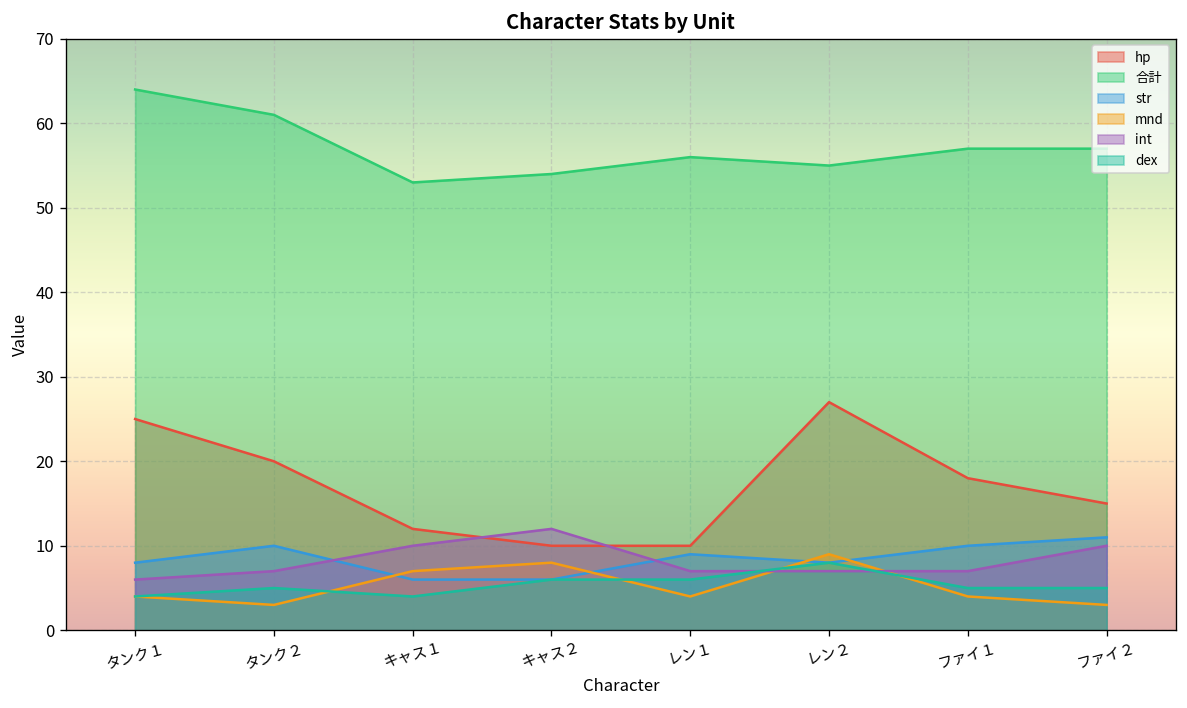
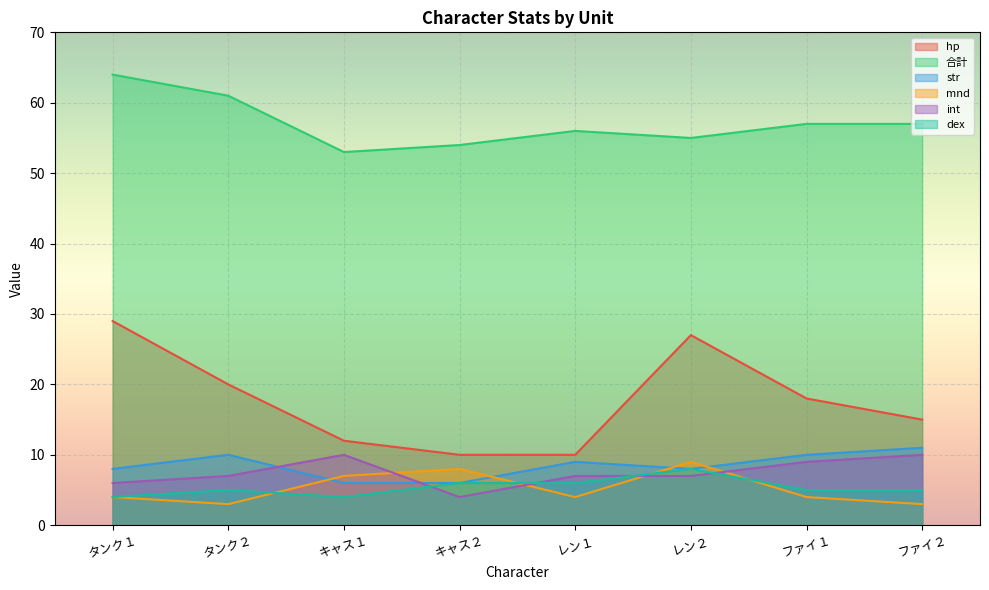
hp, タンク１: 25 -> 29
int, キャス２: 12 -> 4
int, ファイ１: 7 -> 9
